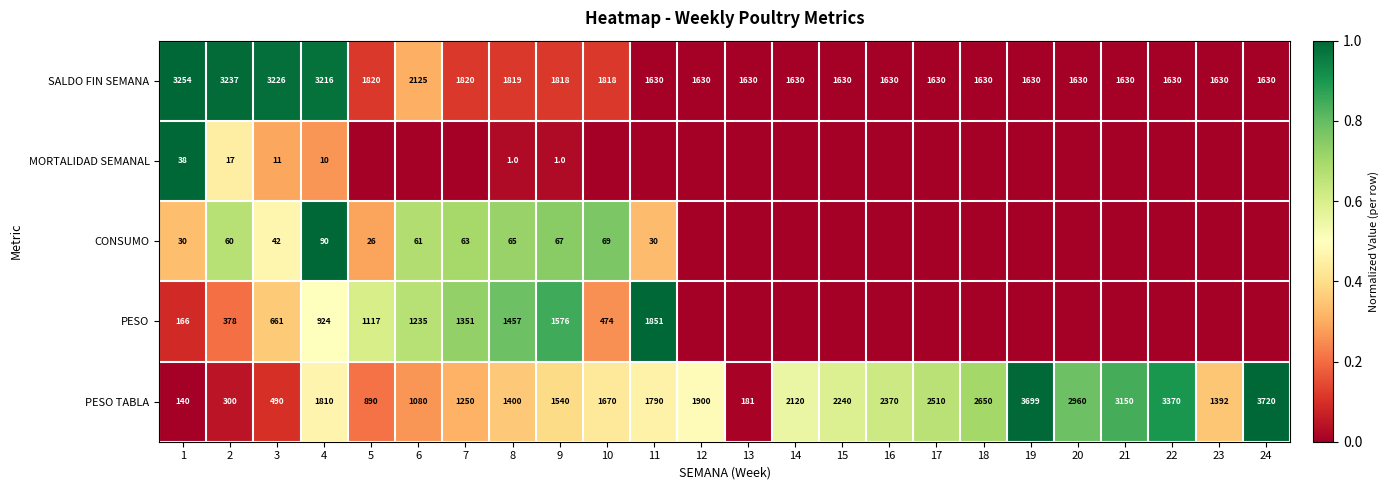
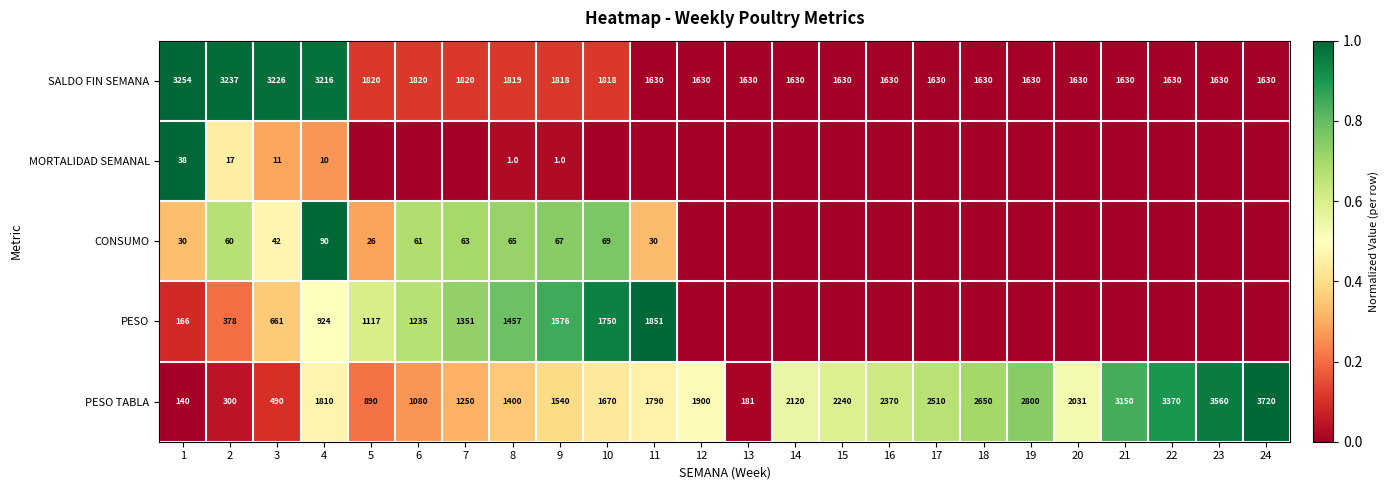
SALDO FIN SEMANA, 6: 2125 -> 1820
PESO, 10: 474 -> 1750
PESO TABLA, 19: 3699 -> 2800
PESO TABLA, 20: 2960 -> 2031
PESO TABLA, 23: 1392 -> 3560
